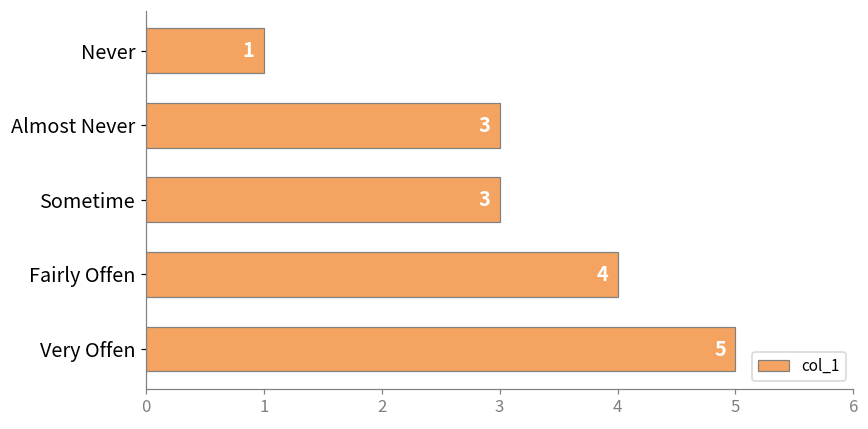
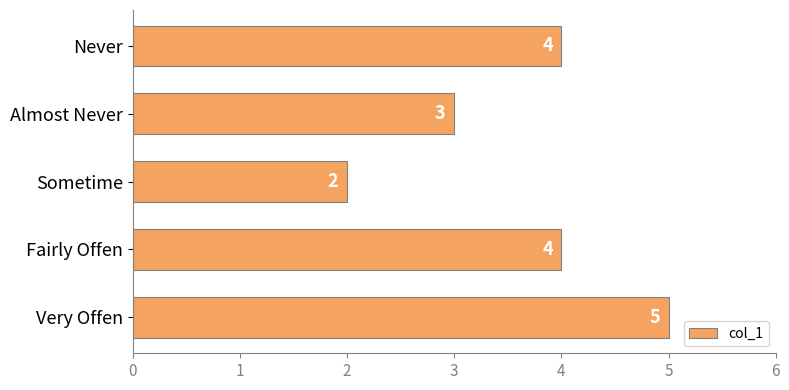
Never: 1 -> 4
Sometime: 3 -> 2
